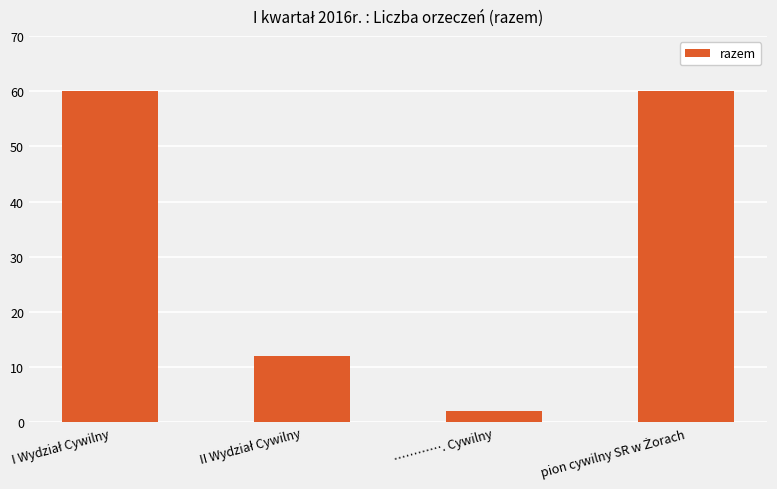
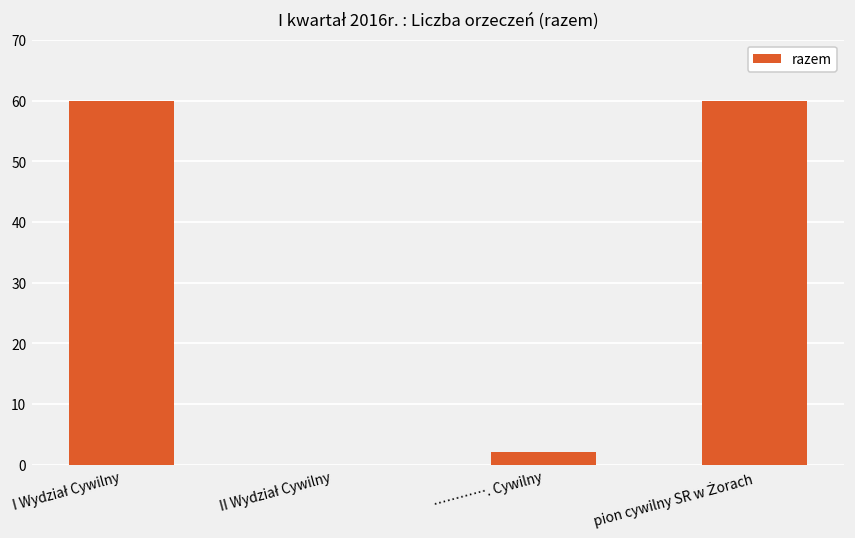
II Wydział Cywilny: 12 -> 0
